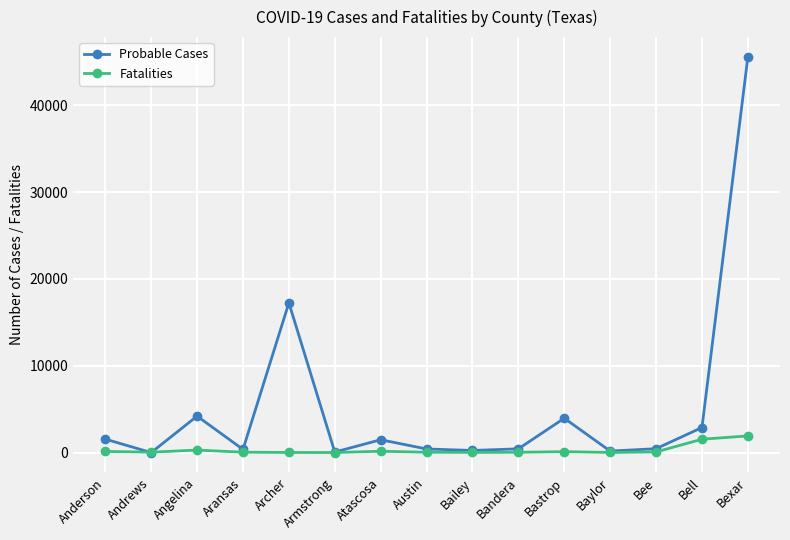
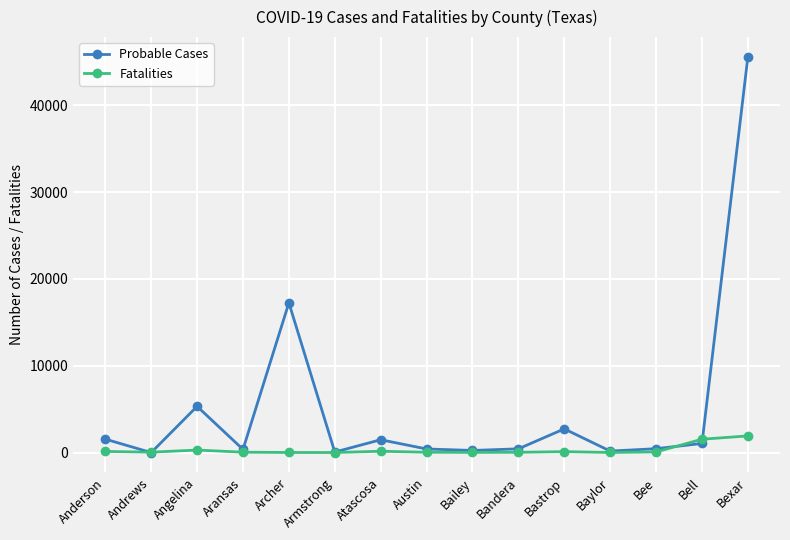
Probable Cases, Angelina: 4000 -> 5000
Probable Cases, Bastrop: 4000 -> 3000
Probable Cases, Bell: 3000 -> 1000
